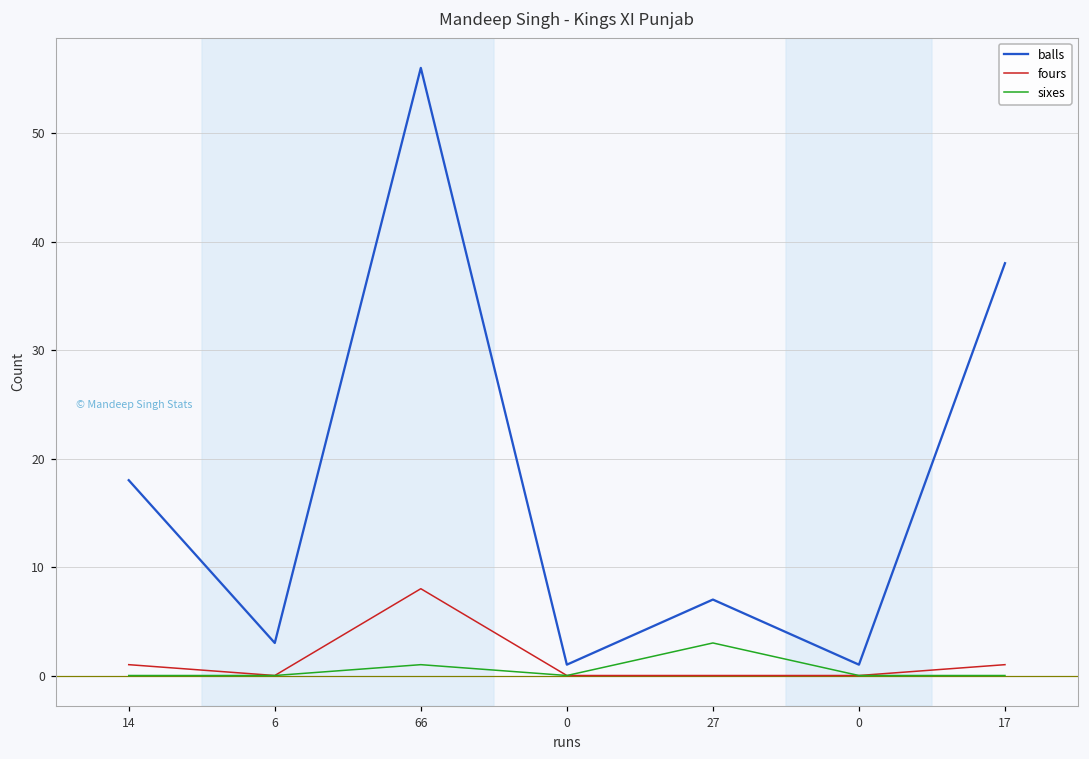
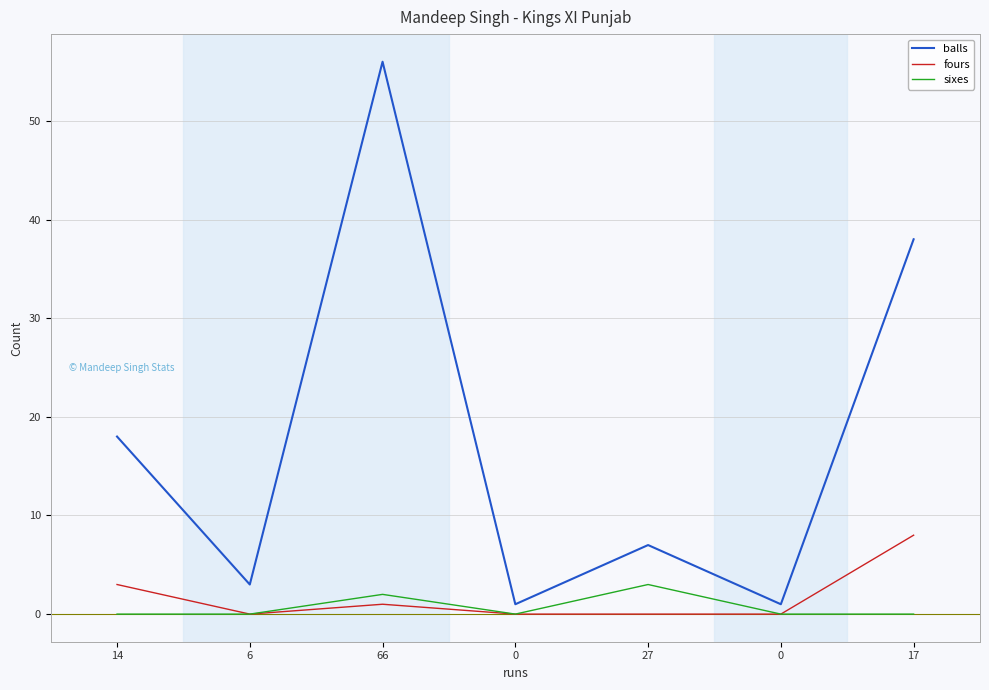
fours, 14: 1 -> 3
fours, 66: 8 -> 1
sixes, 66: 1 -> 2
fours, 17: 1 -> 8
